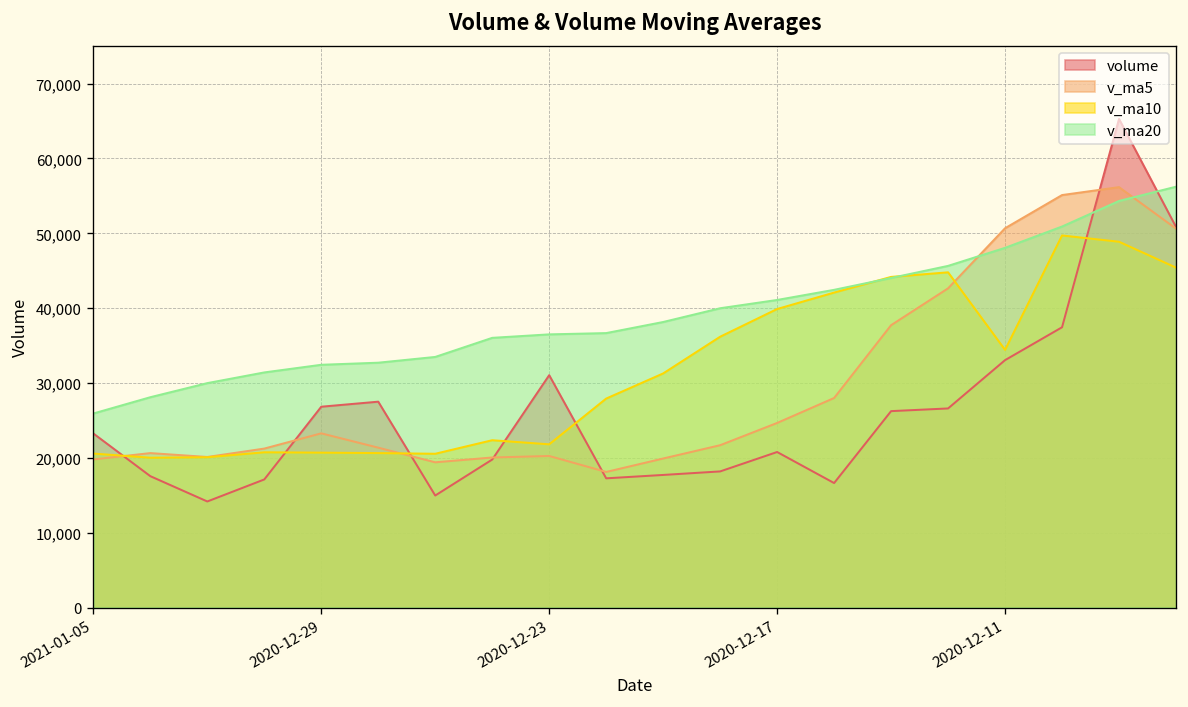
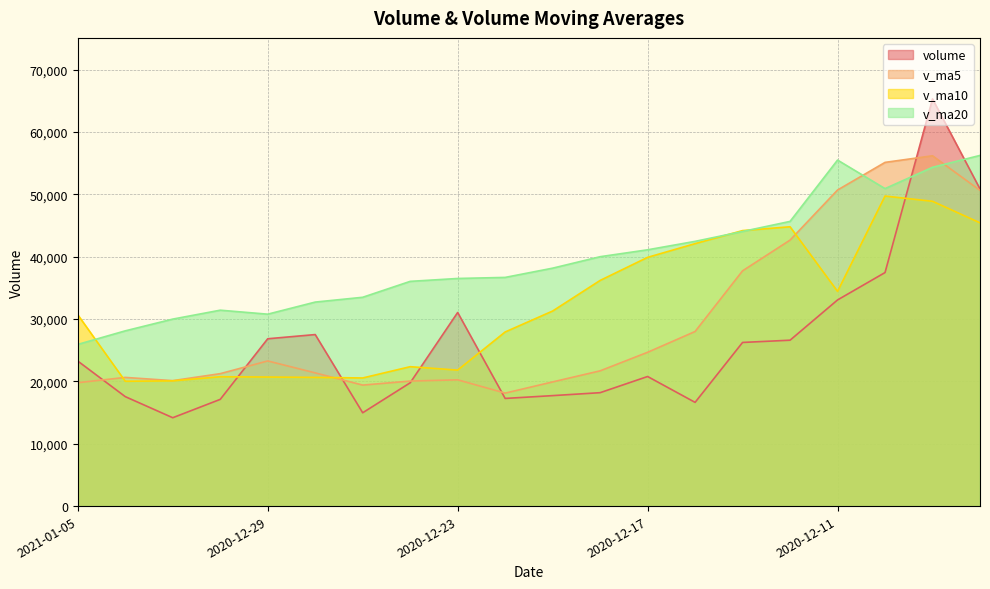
v_ma10, 2021-01-05: 21,000 -> 31,000
v_ma20, 2020-12-29: 32,000 -> 31,000
v_ma20, 2020-12-11: 48,000 -> 55,000
